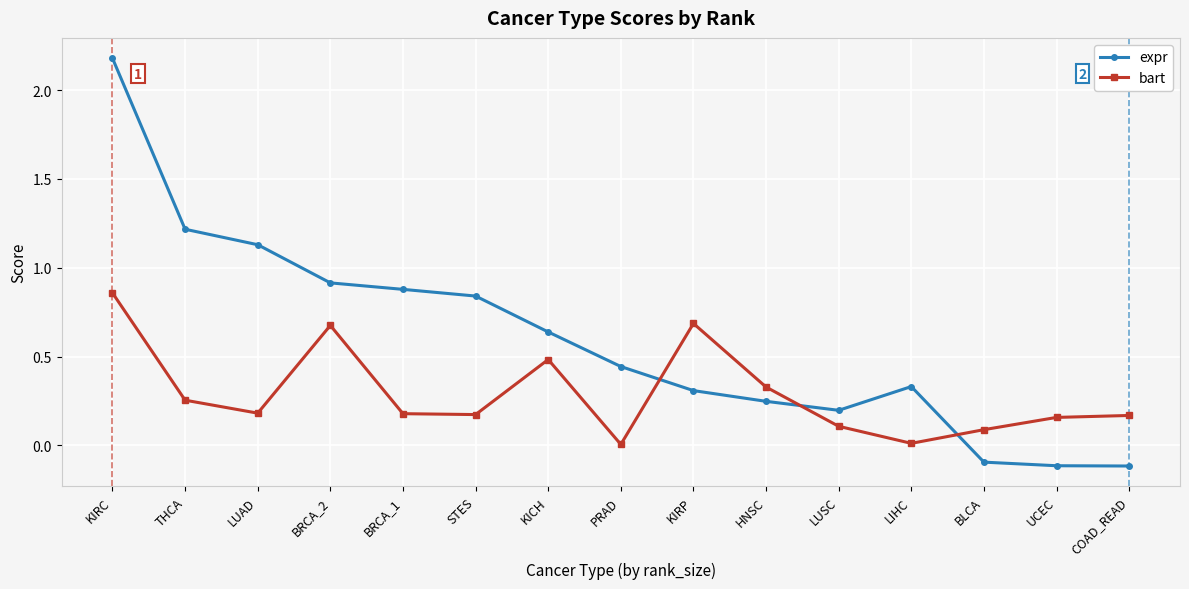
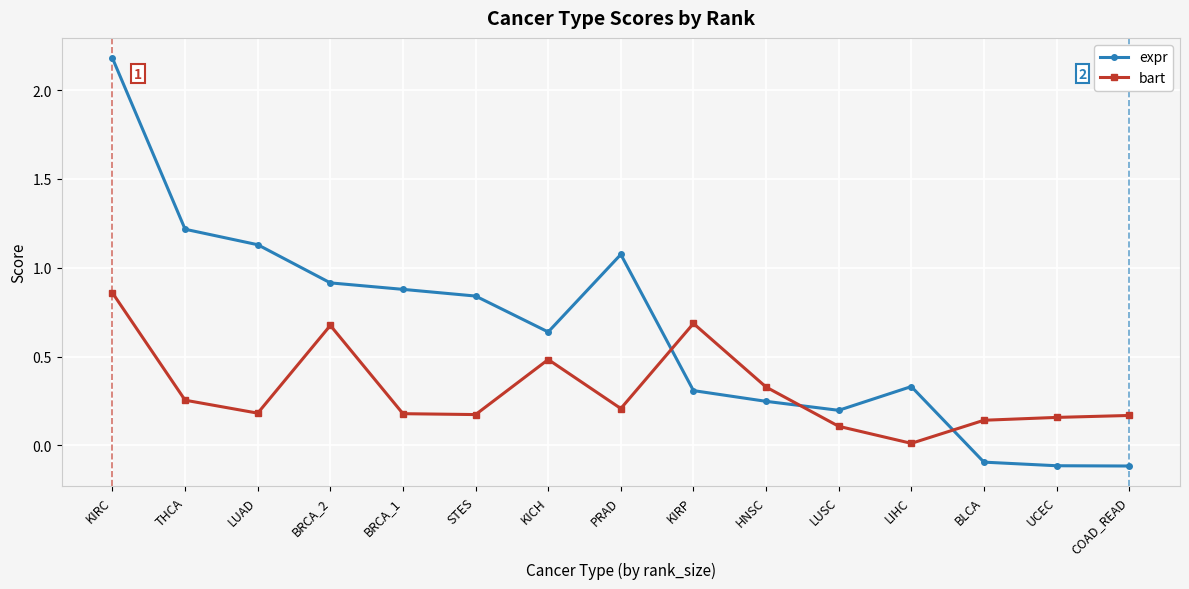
expr, PRAD: 0.44 -> 1.07
bart, PRAD: 0.01 -> 0.21
bart, BLCA: 0.09 -> 0.14
